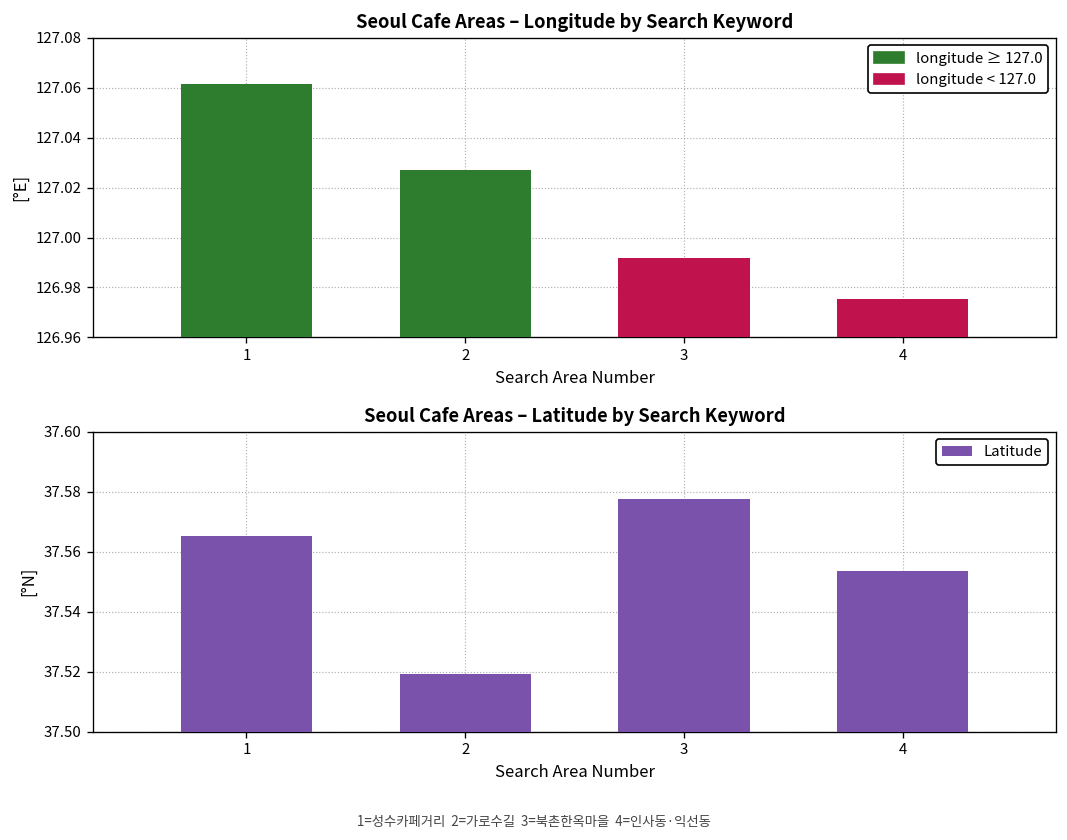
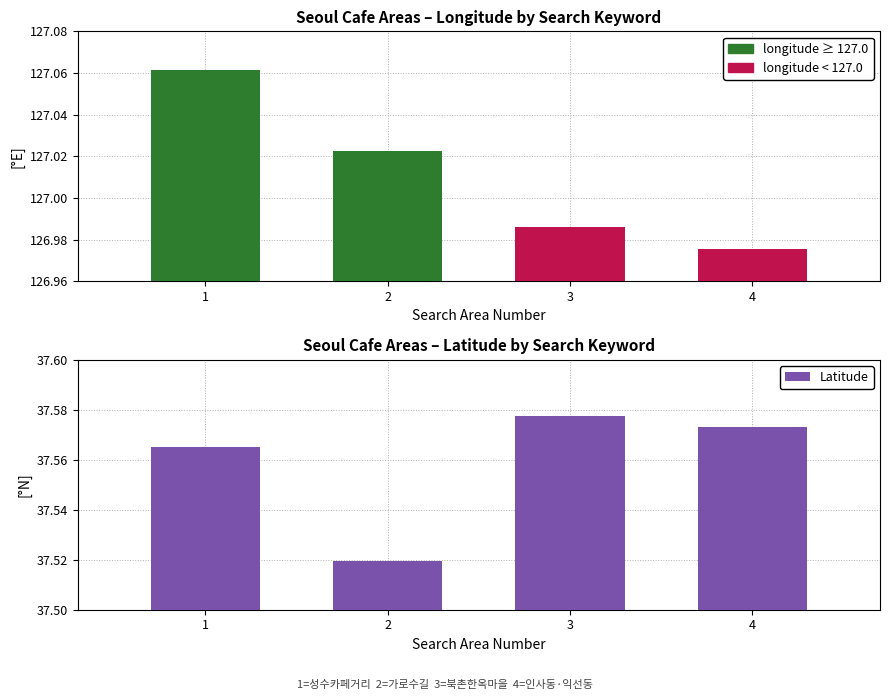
Seoul Cafe Areas – Longitude by Search Keyword, 2: 127.027 -> 127.023
Seoul Cafe Areas – Longitude by Search Keyword, 3: 126.992 -> 126.986
Seoul Cafe Areas – Latitude by Search Keyword, 4: 37.554 -> 37.573
